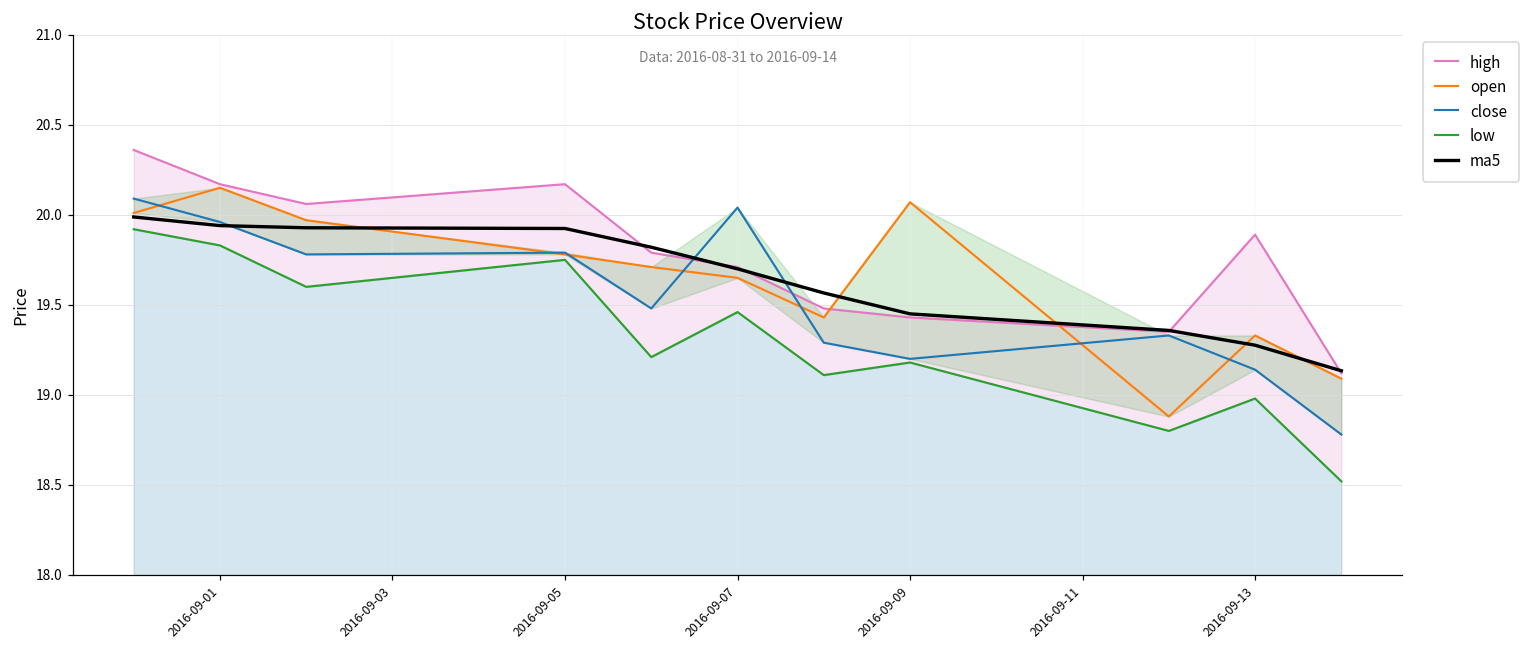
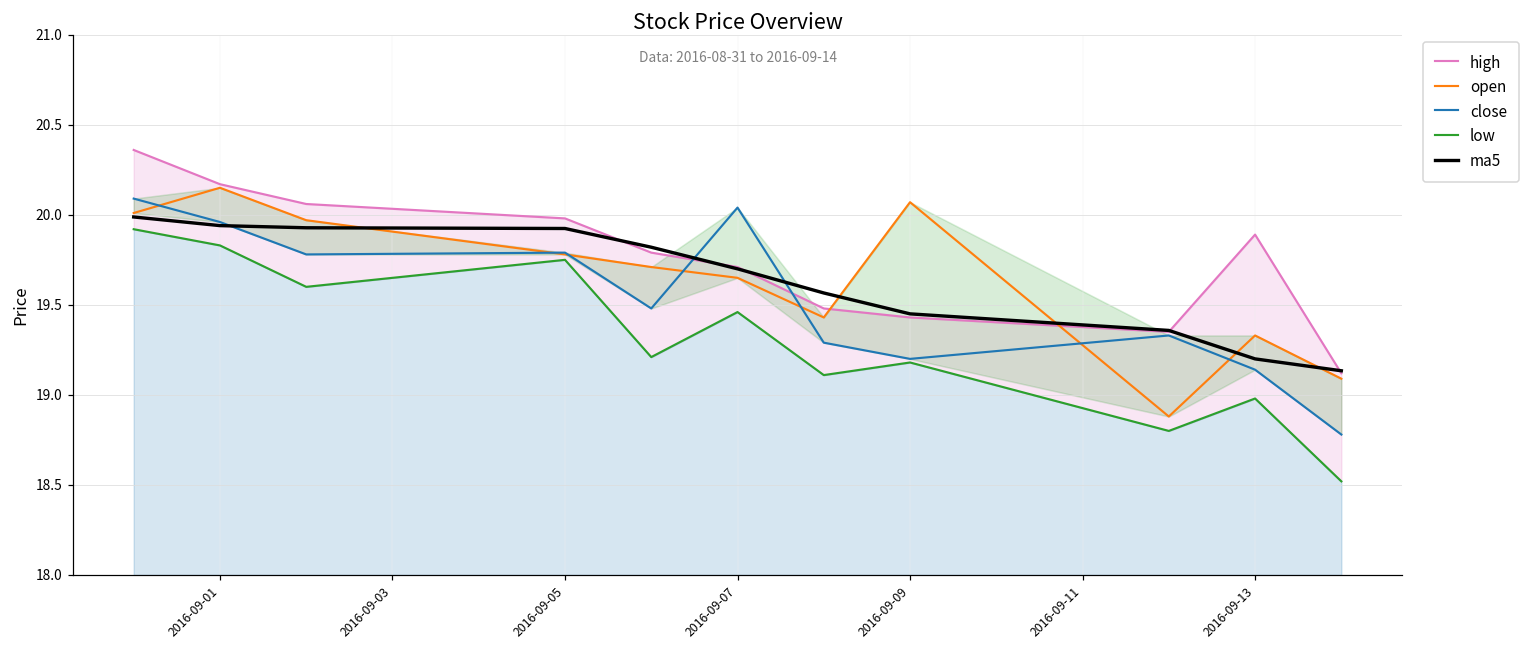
high, 2016-09-05: 20.17 -> 19.98
ma5, 2016-09-13: 19.28 -> 19.20
